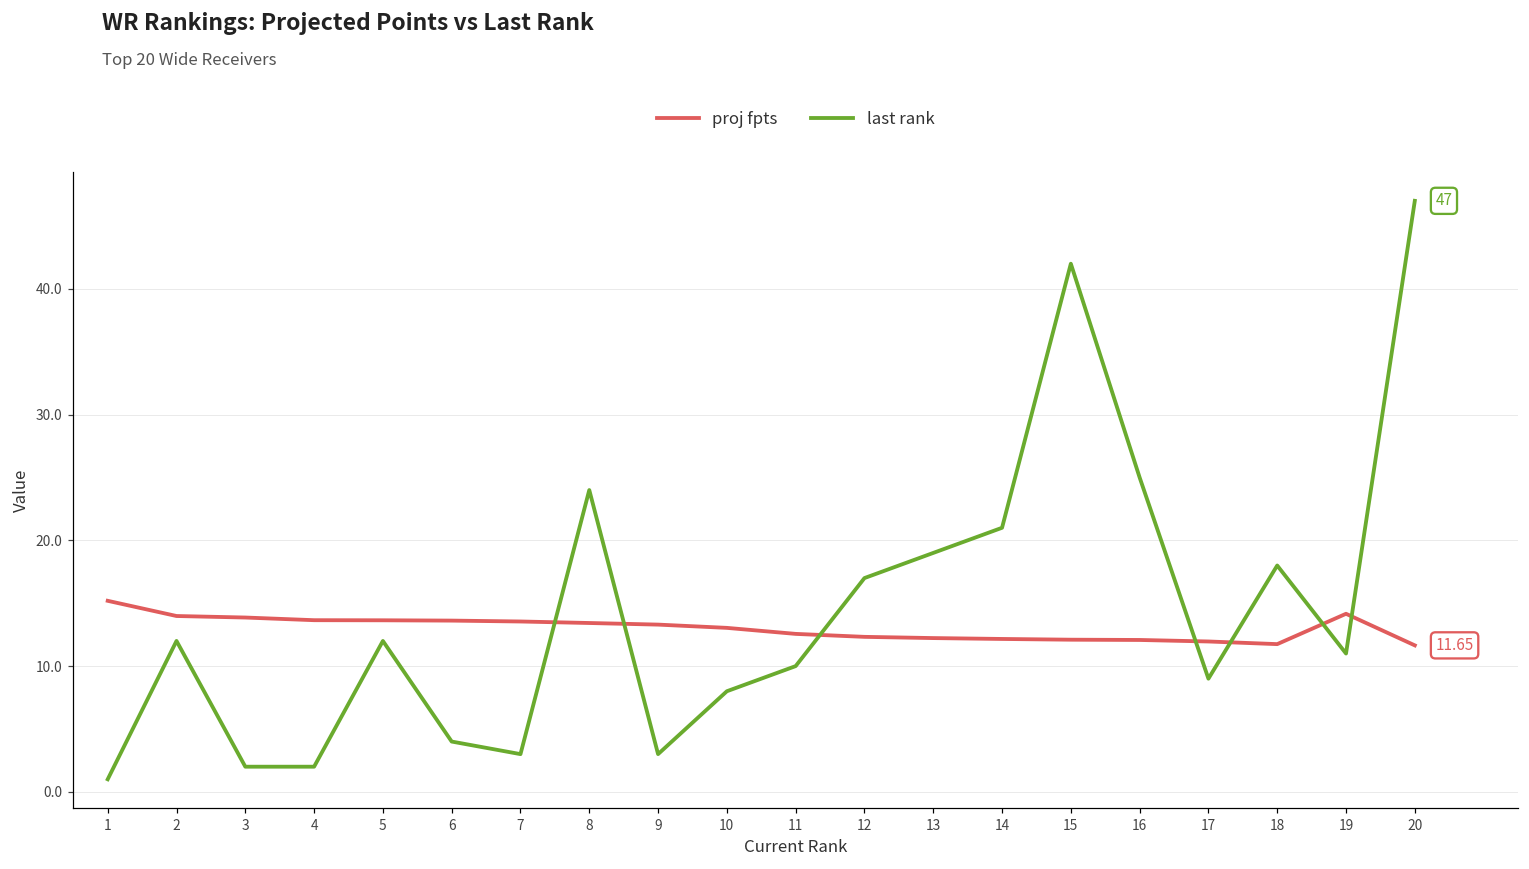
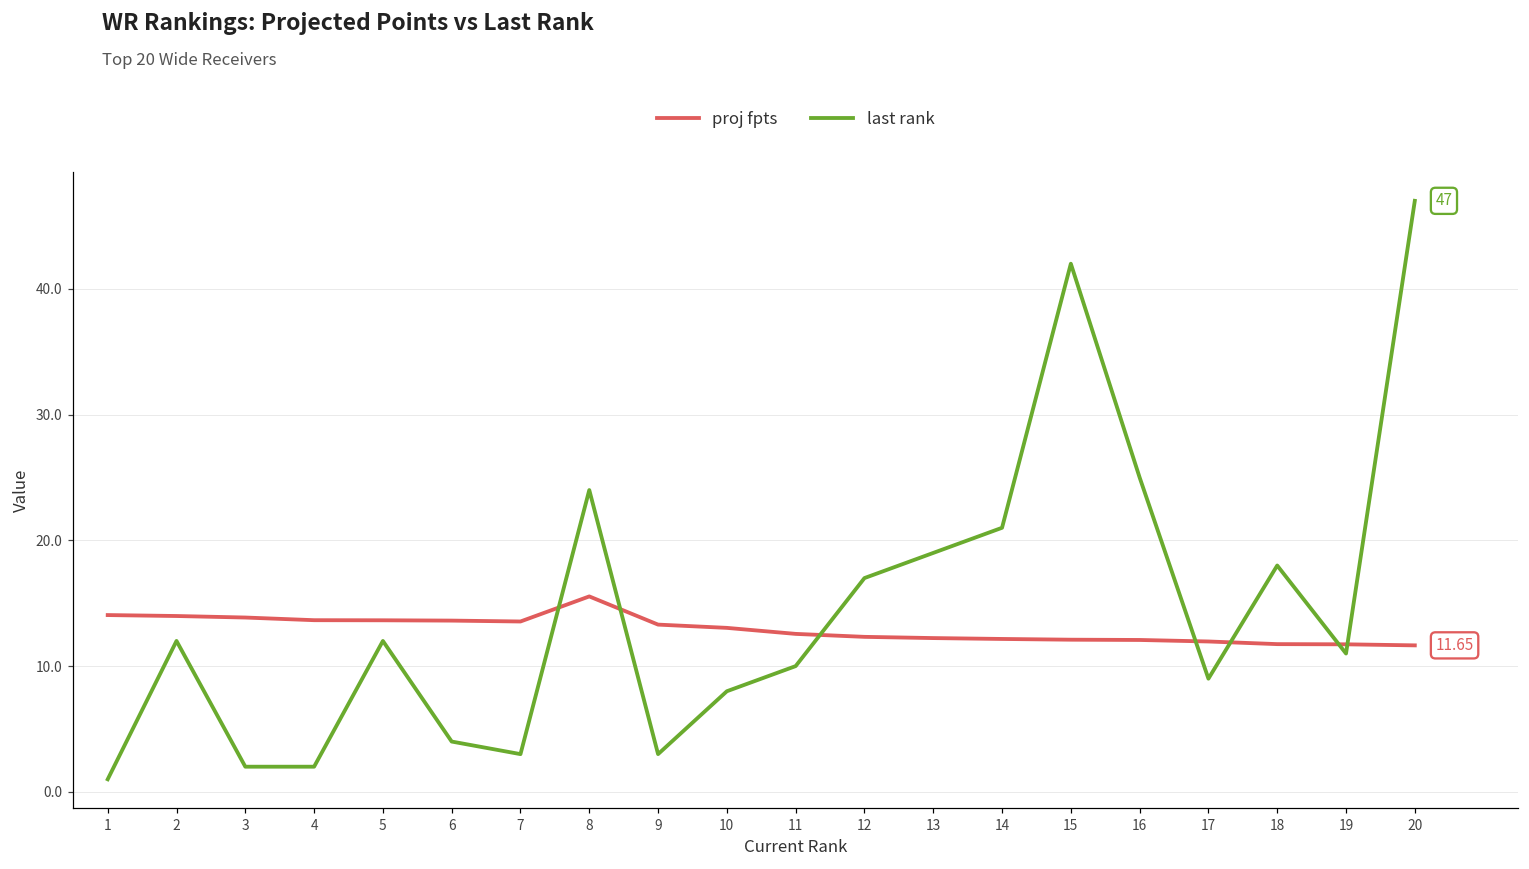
proj fpts, 1: 15.2 -> 14.1
proj fpts, 8: 13.4 -> 15.5
proj fpts, 19: 14.2 -> 11.7
